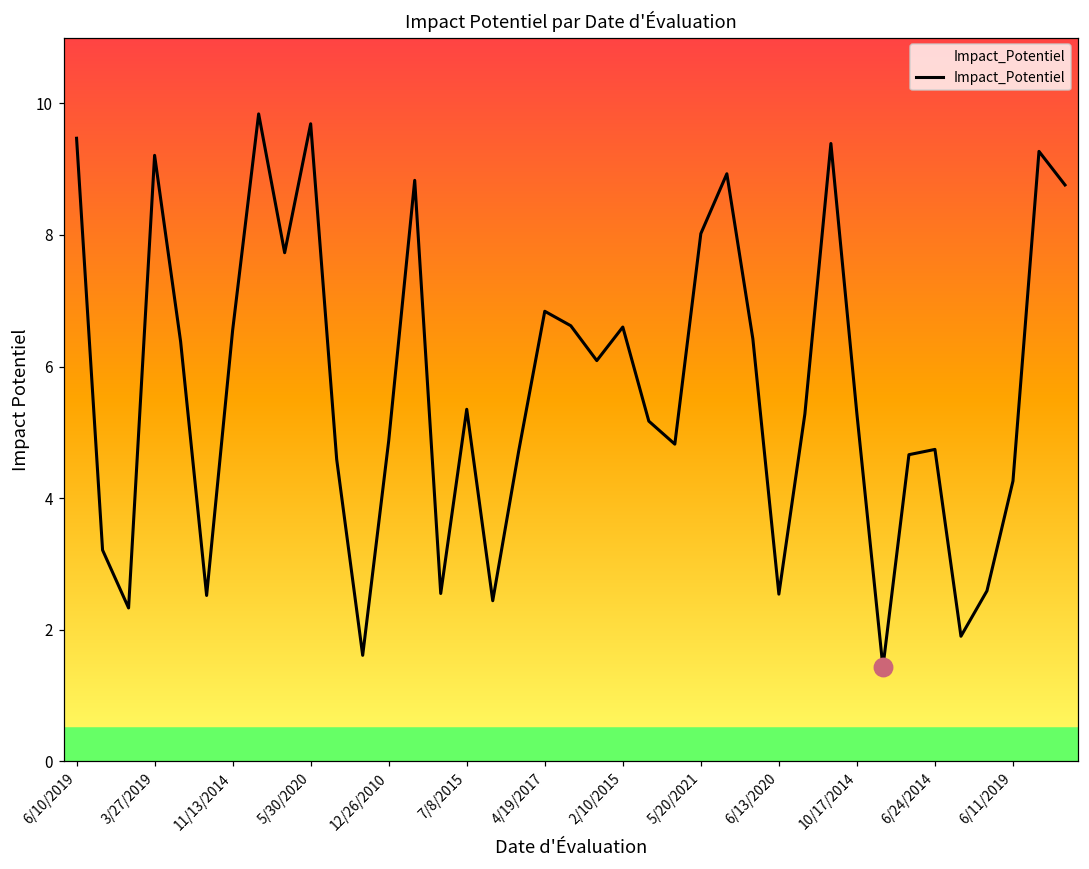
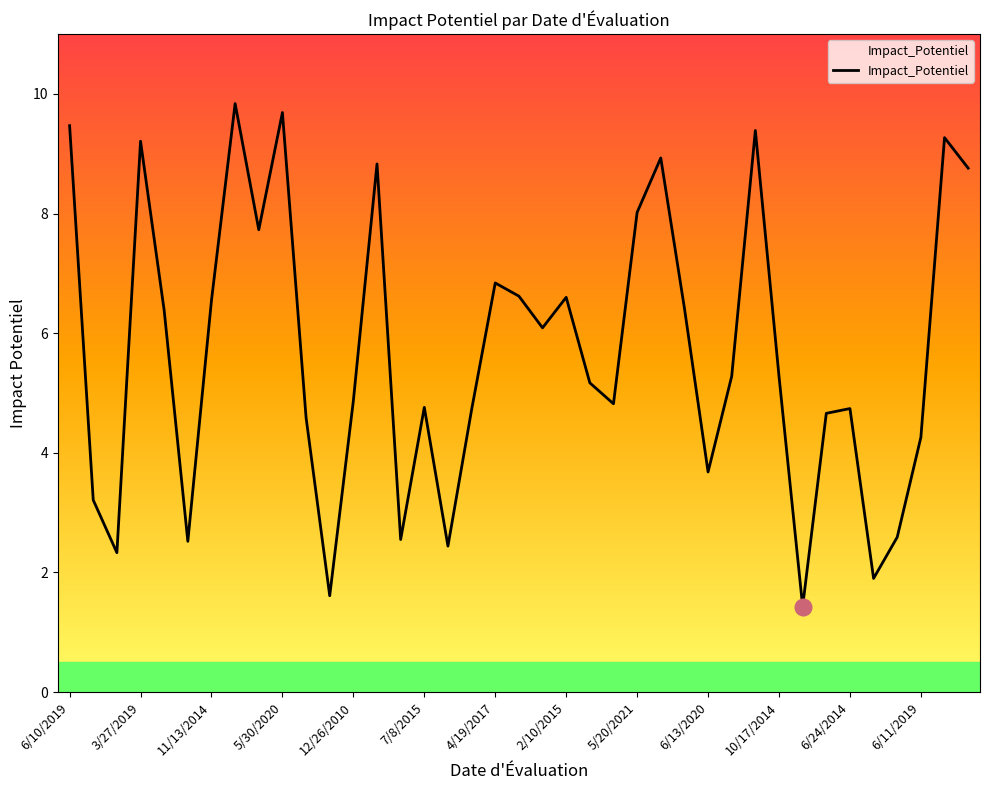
Impact_Potentiel, 7/8/2015: 5.4 -> 4.8
Impact_Potentiel, 6/13/2020: 2.5 -> 3.7
